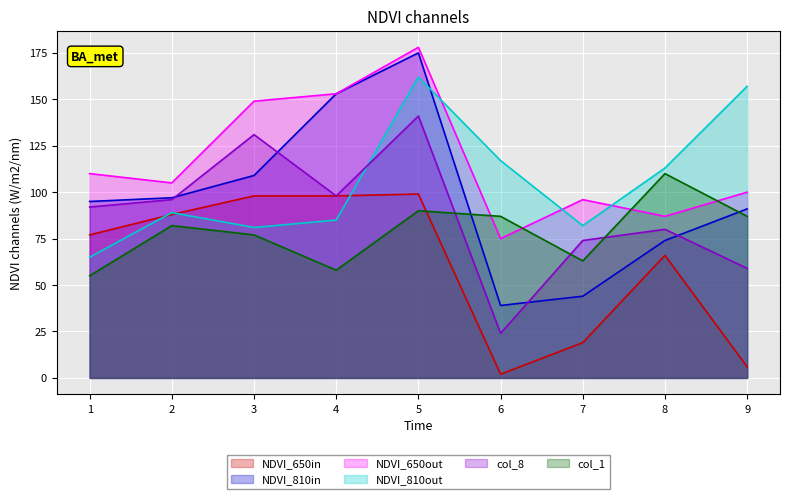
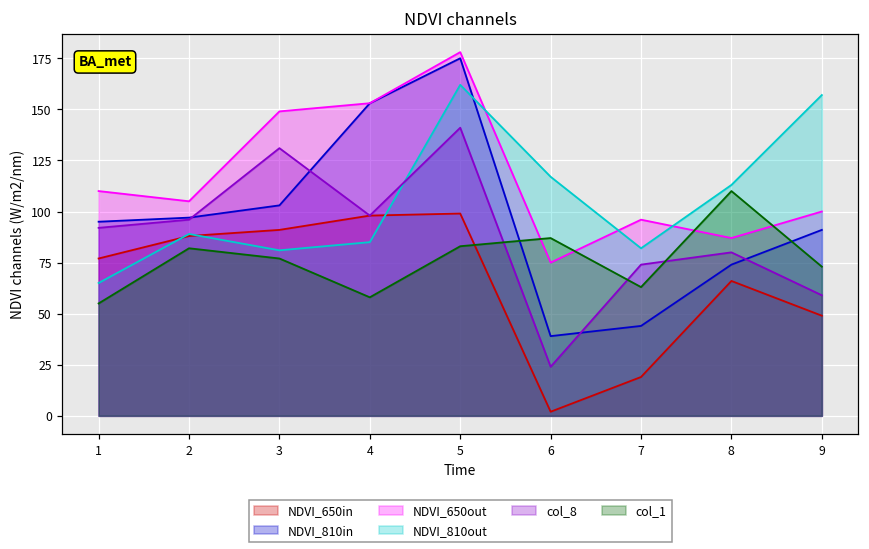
NDVI_650in, 3: 98 -> 91
NDVI_810in, 3: 109 -> 103
col_1, 5: 90 -> 83
NDVI_650in, 9: 6 -> 49
col_1, 9: 87 -> 73
